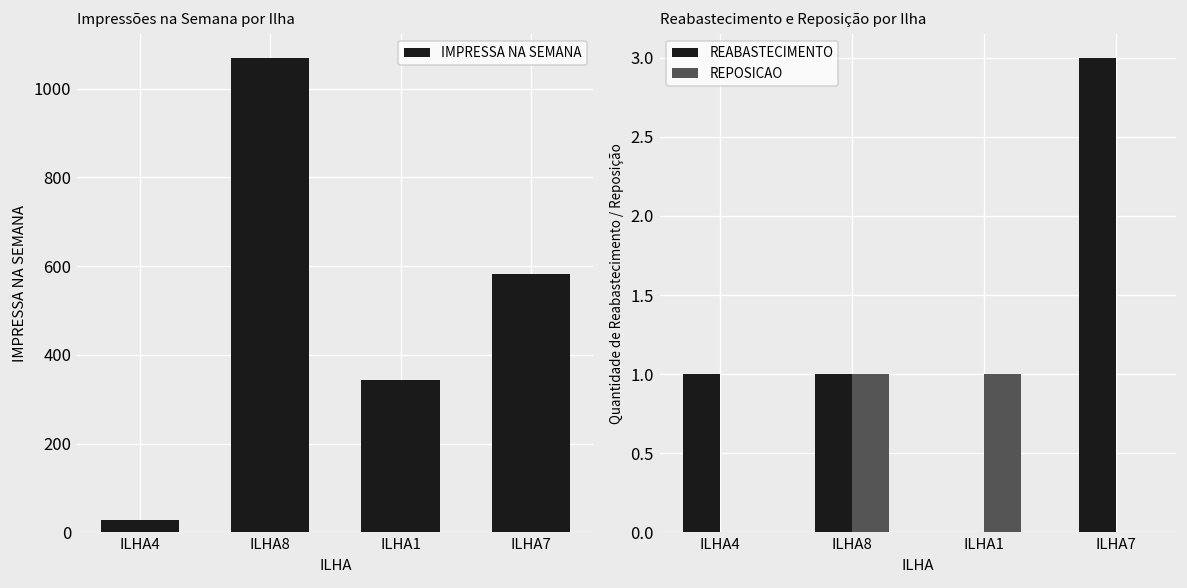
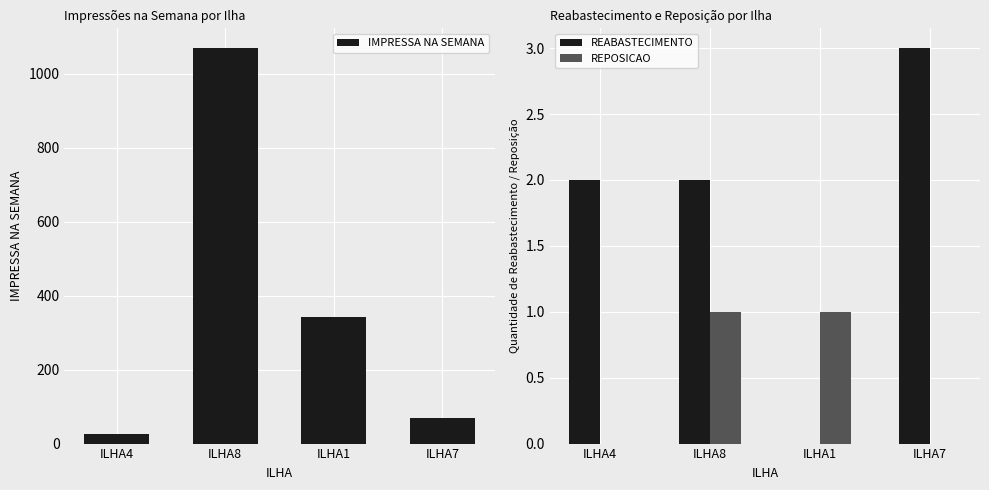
Impressões na Semana por Ilha, ILHA7: 580 -> 70
Reabastecimento e Reposição por Ilha, REABASTECIMENTO, ILHA4: 1 -> 2
Reabastecimento e Reposição por Ilha, REABASTECIMENTO, ILHA8: 1 -> 2
